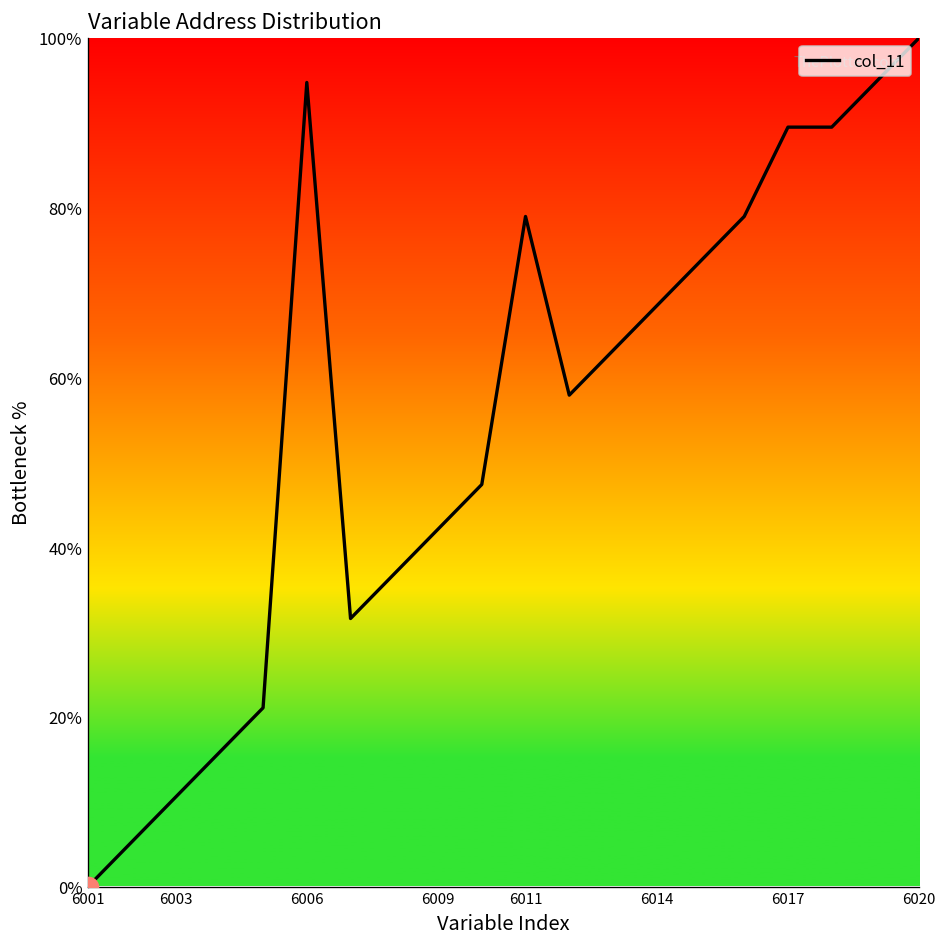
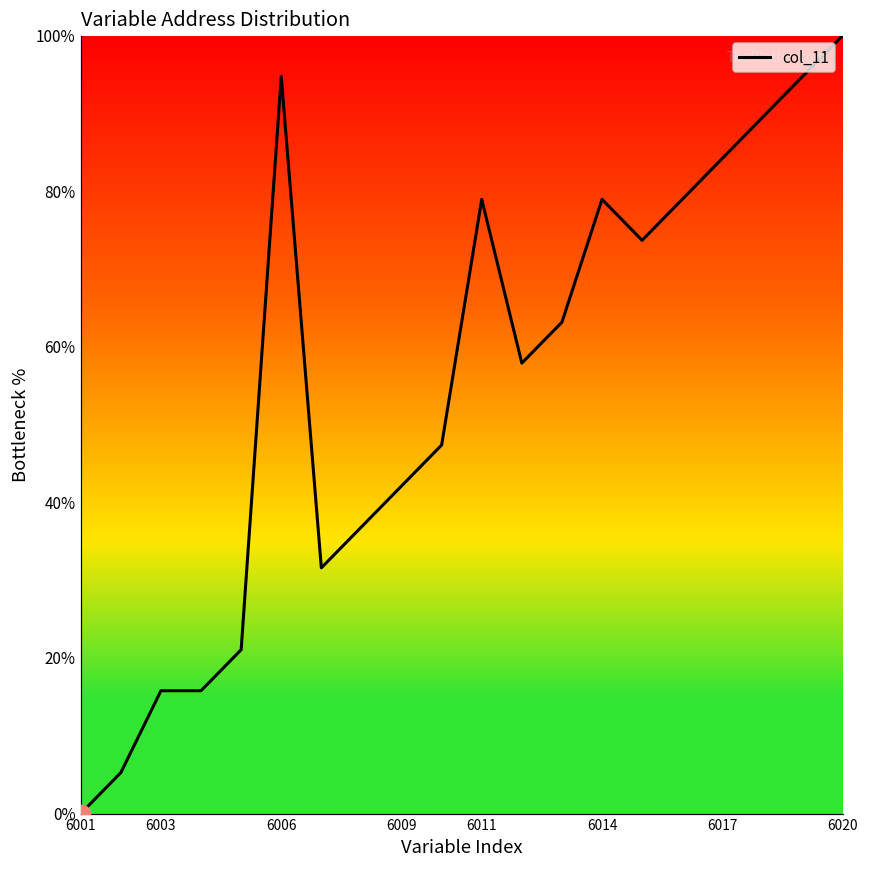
col_11, 6003: 11% -> 16%
col_11, 6014: 68% -> 79%
col_11, 6017: 89% -> 84%
